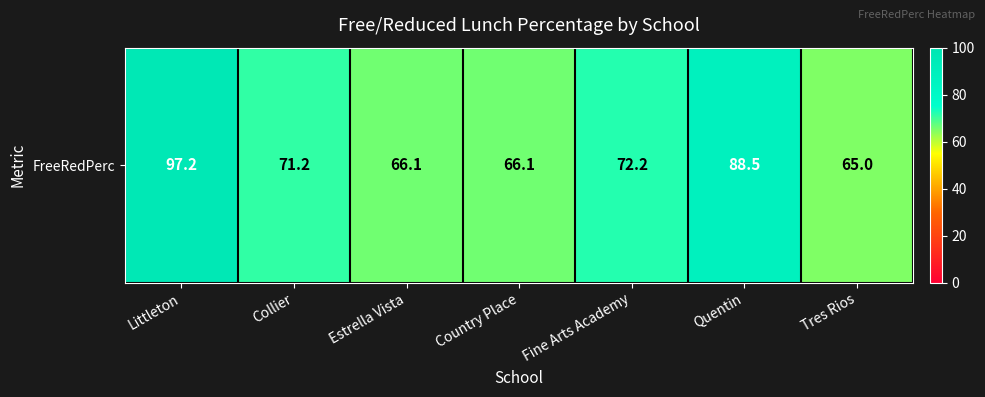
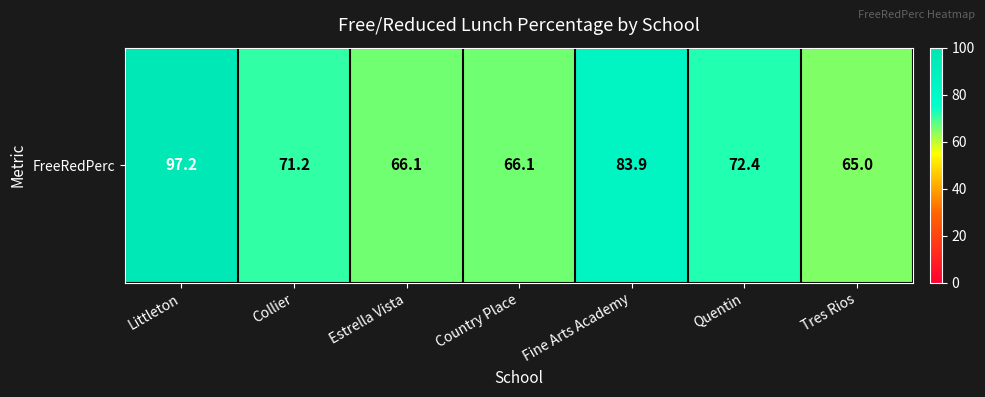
FreeRedPerc, Fine Arts Academy: 72.2 -> 83.9
FreeRedPerc, Quentin: 88.5 -> 72.4
